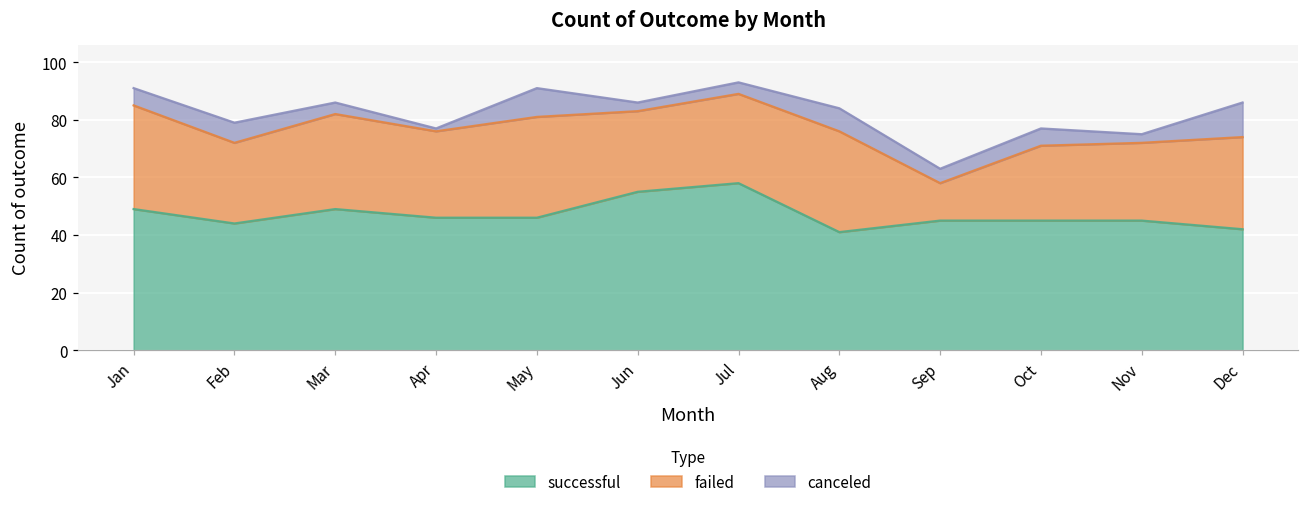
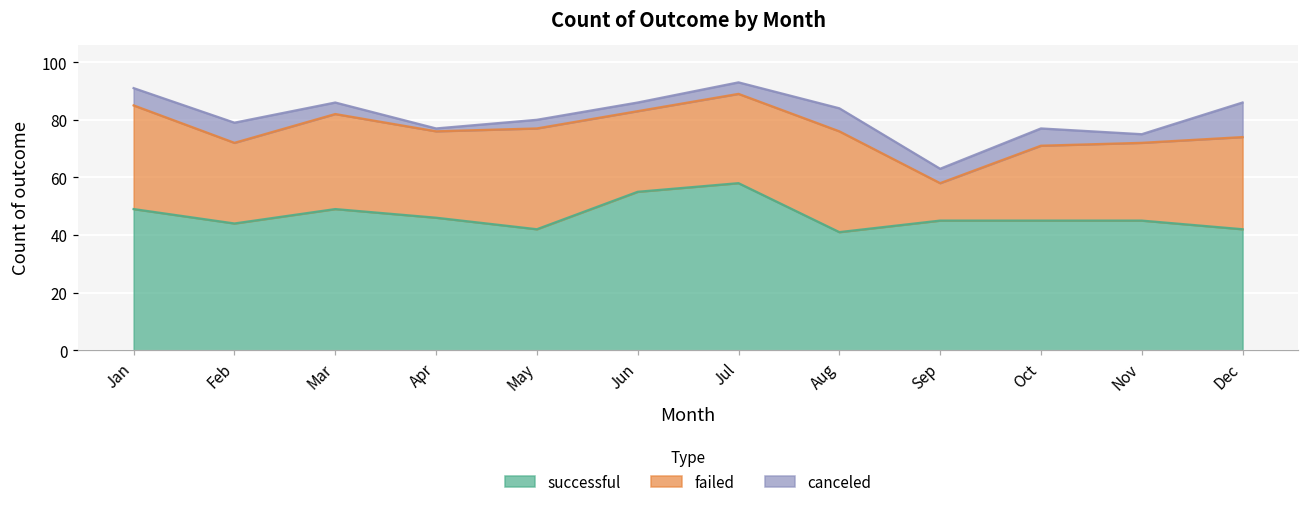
successful, May: 46 -> 42
canceled, May: 10 -> 3
